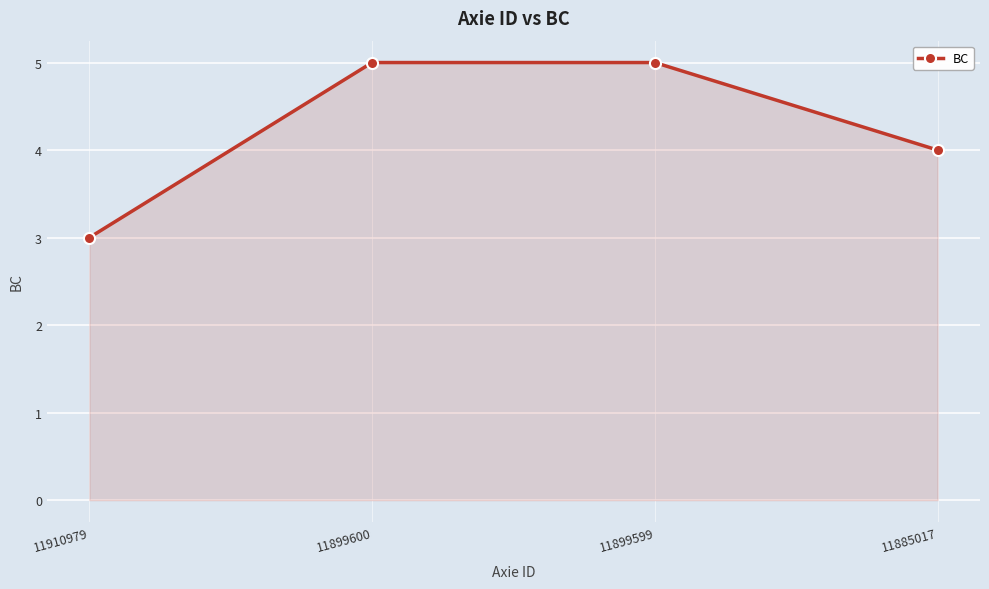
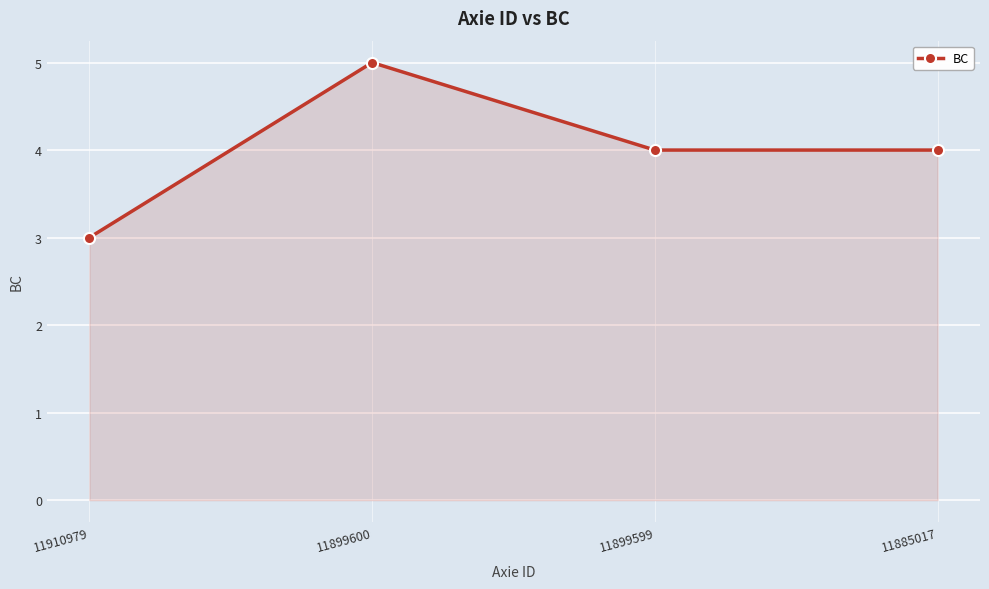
11899599: 5 -> 4
